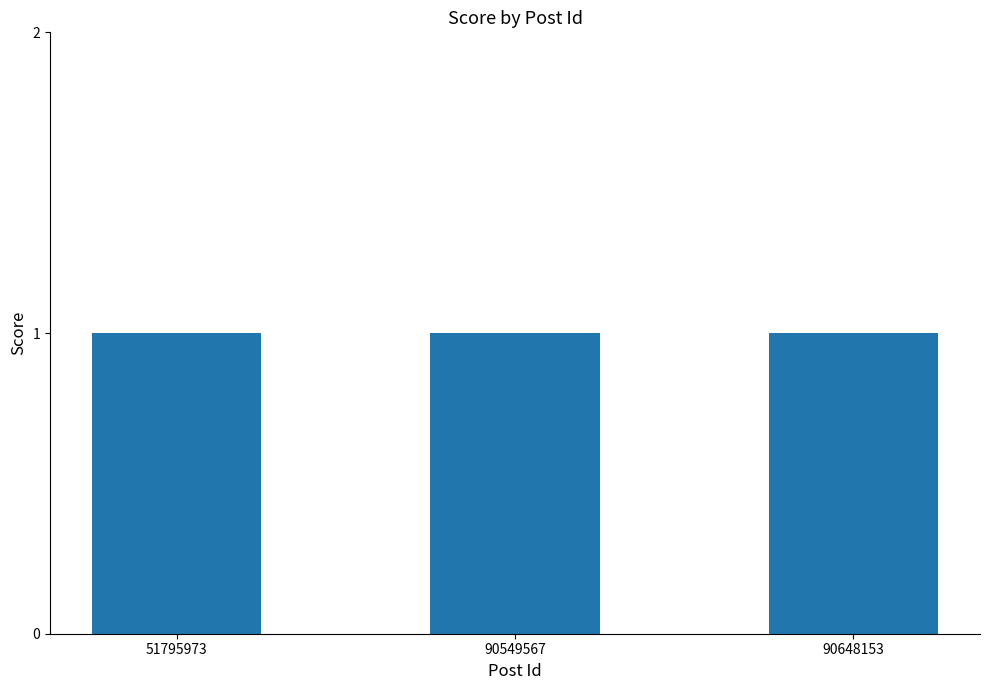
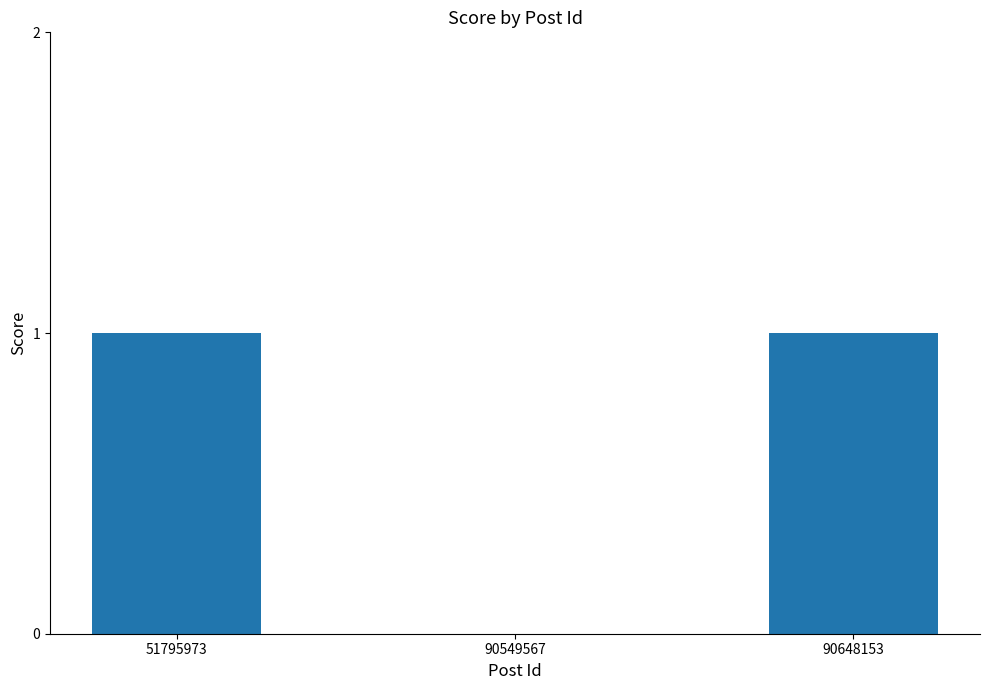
90549567: 1 -> 0
